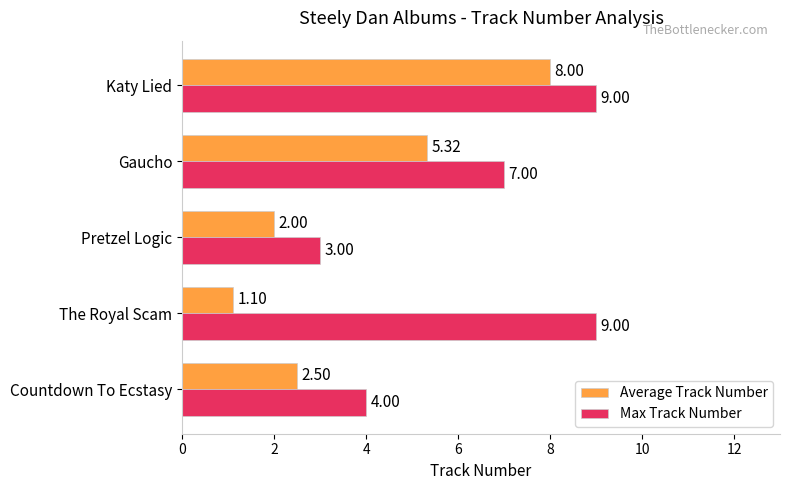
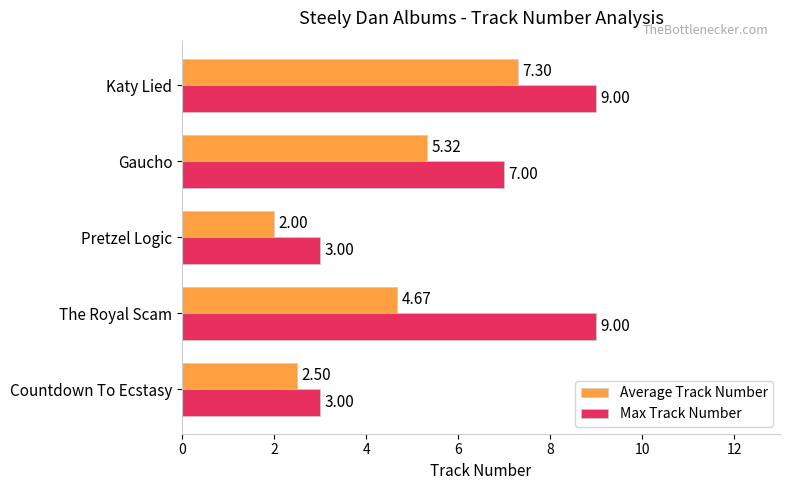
Average Track Number, Katy Lied: 8.00 -> 7.30
Average Track Number, The Royal Scam: 1.10 -> 4.67
Max Track Number, Countdown To Ecstasy: 4.00 -> 3.00
